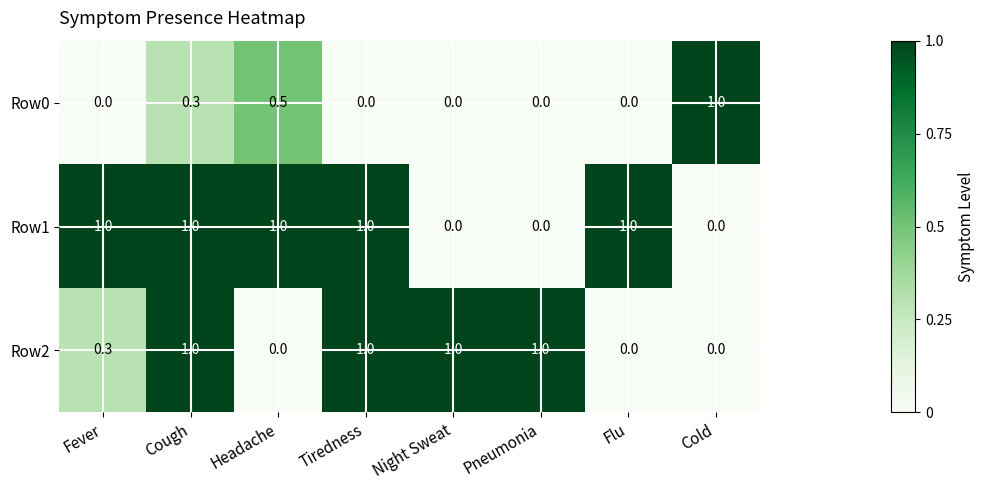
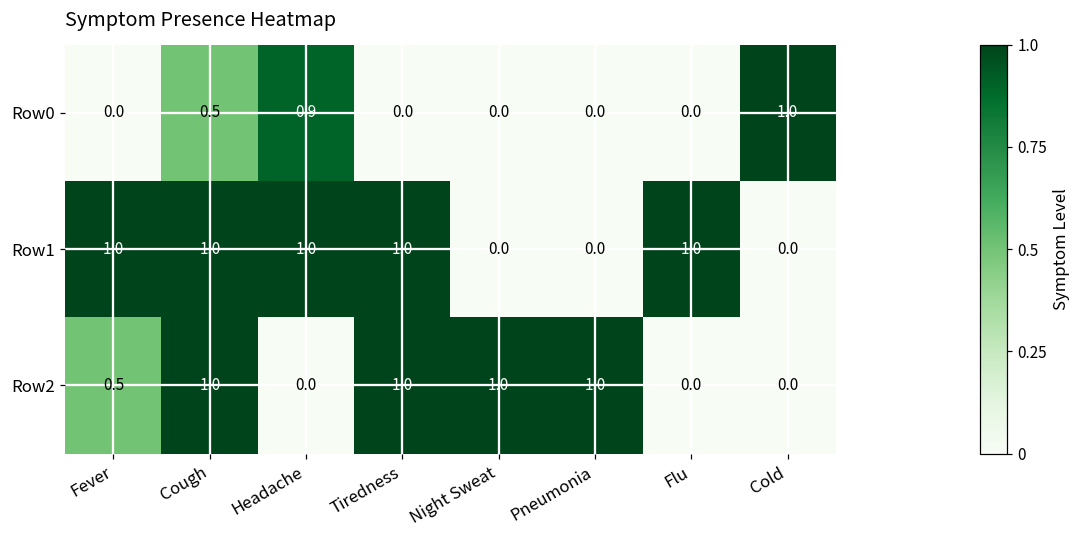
Row0, Cough: 0.3 -> 0.5
Row0, Headache: 0.5 -> 0.9
Row2, Fever: 0.3 -> 0.5
